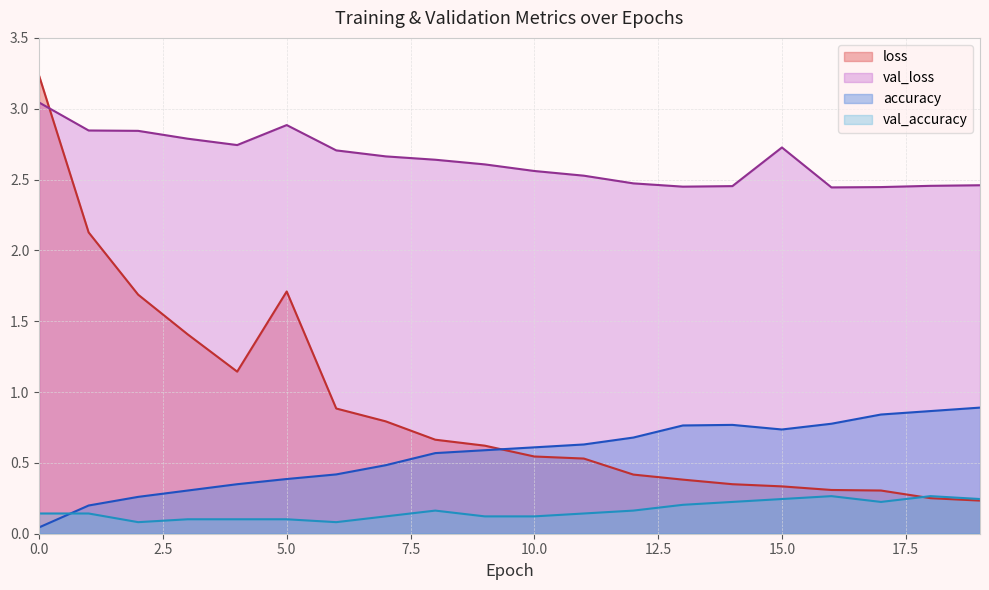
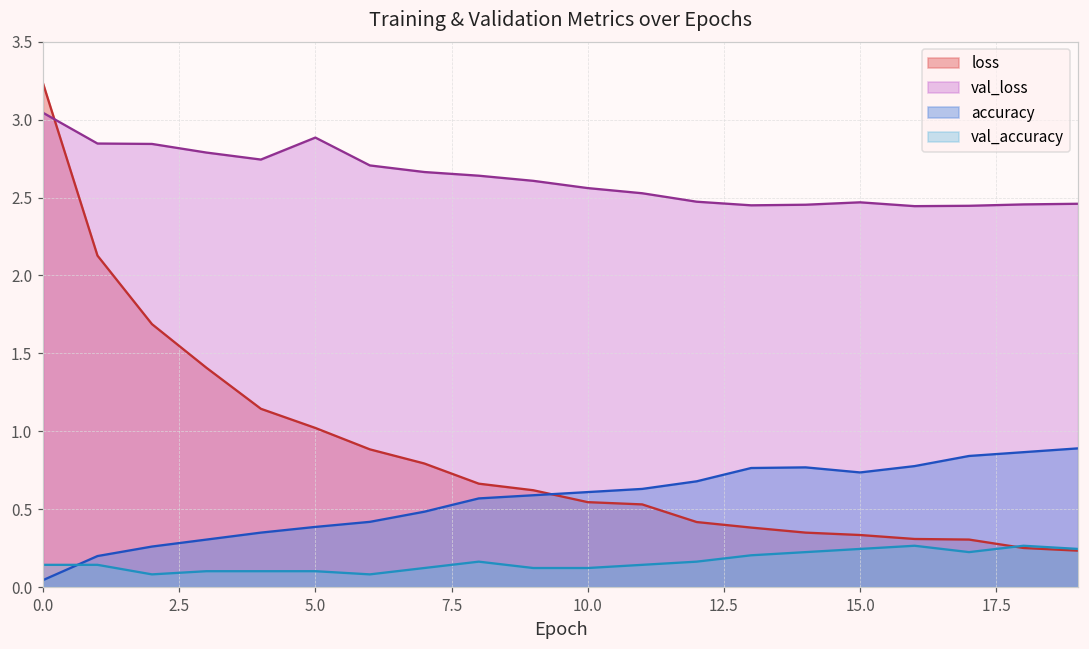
loss, 5.0: 1.71 -> 1.02
val_loss, 15.0: 2.73 -> 2.47
